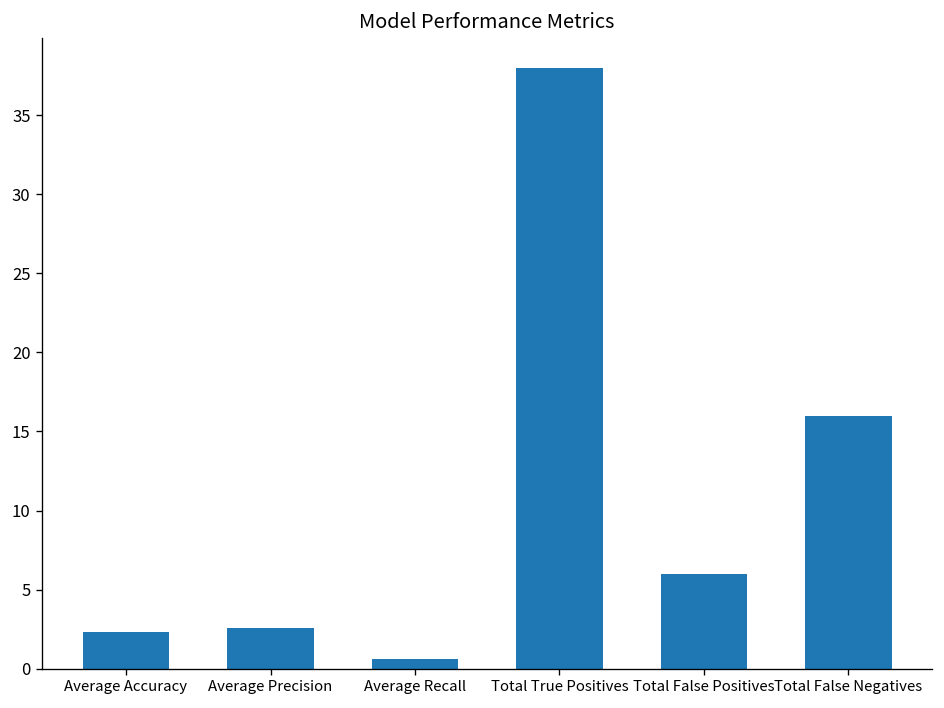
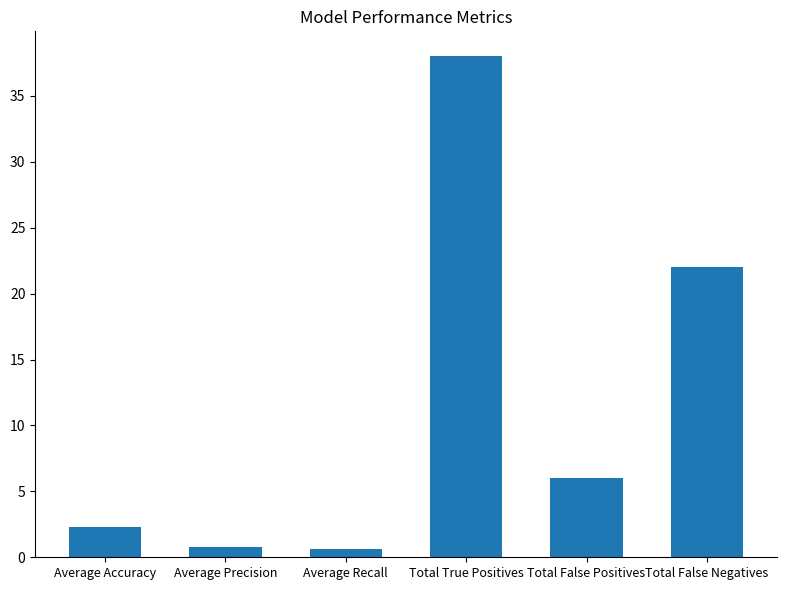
Average Precision: 2.6 -> 0.7
Total False Negatives: 16 -> 22
